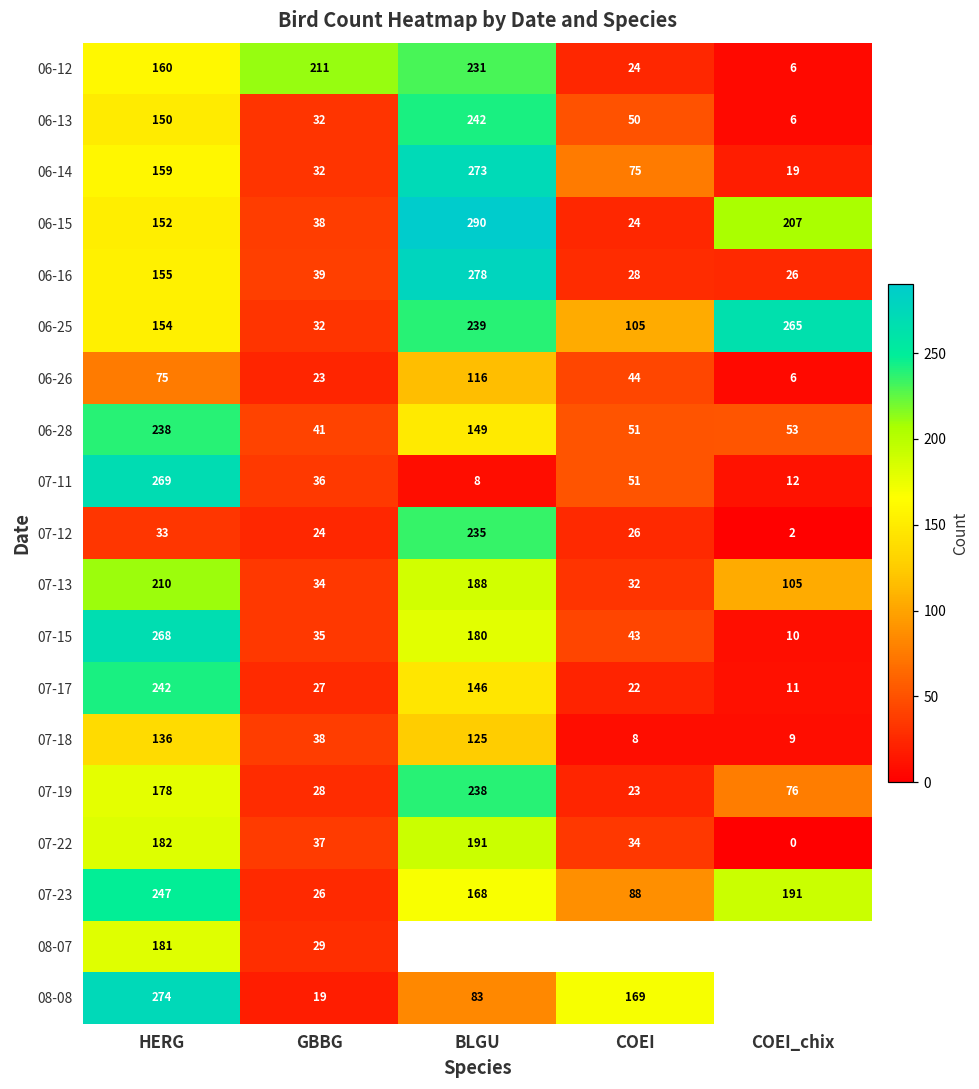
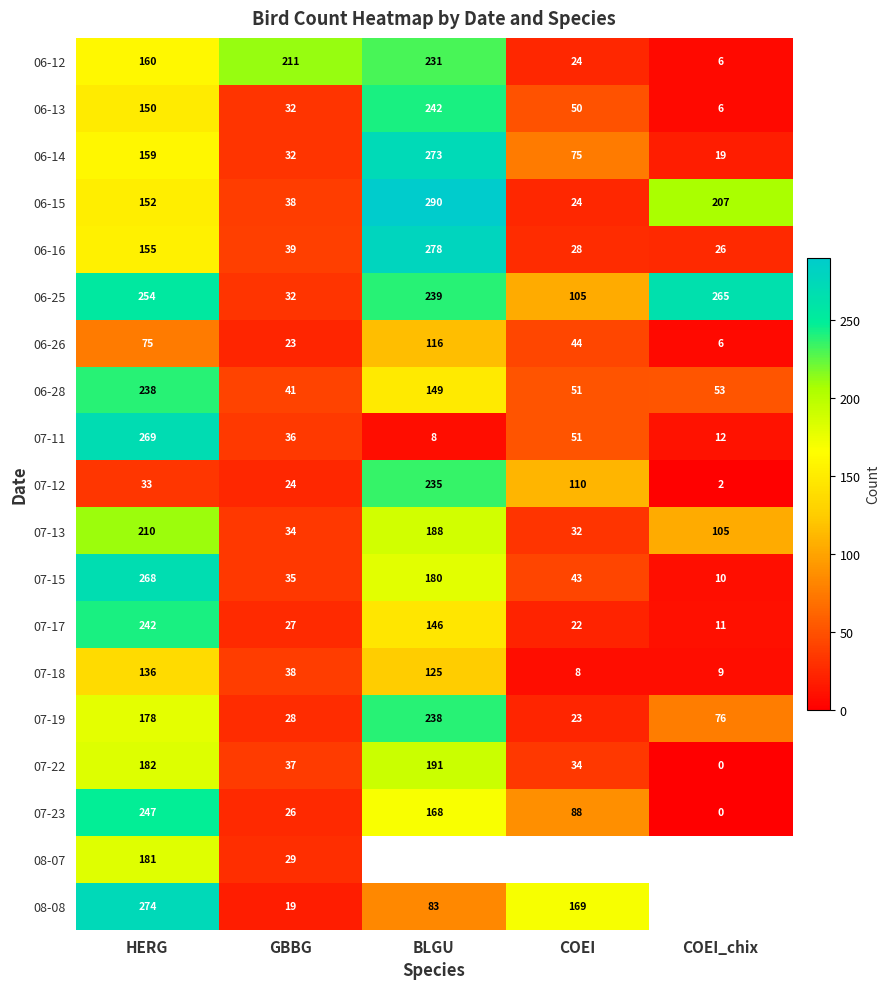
06-25, HERG: 154 -> 254
07-12, COEI: 26 -> 110
07-23, COEI_chix: 191 -> 0
